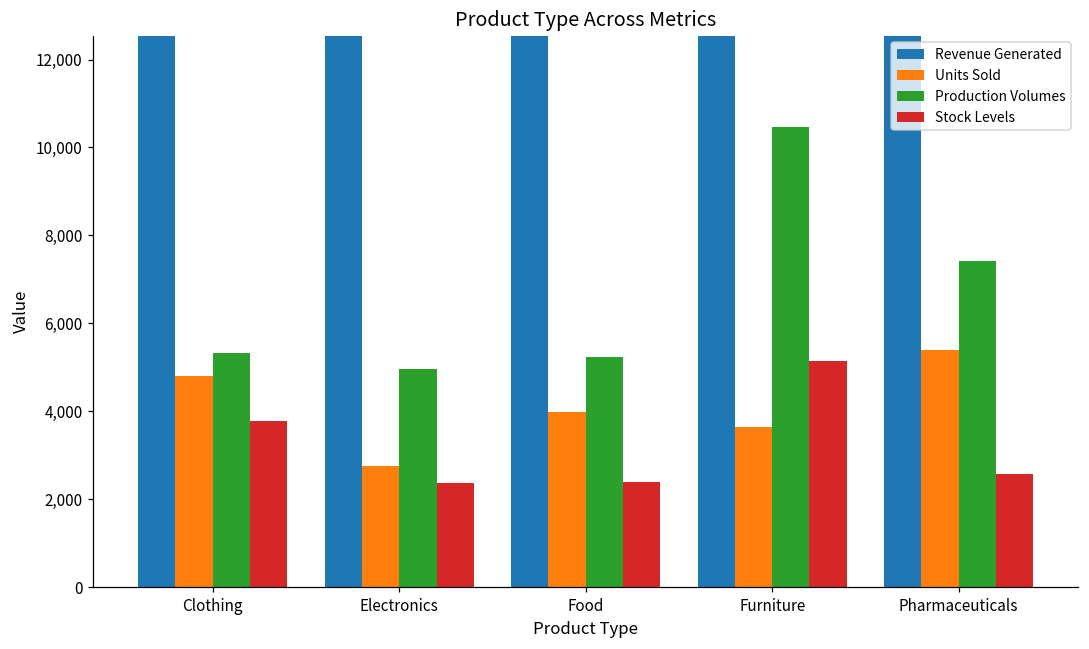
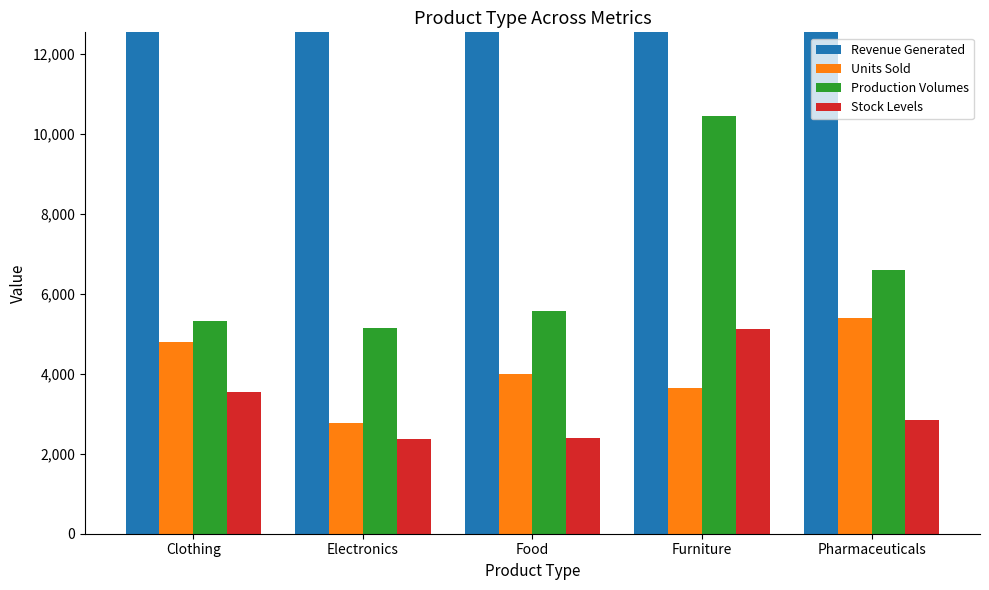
Stock Levels, Clothing: 3,800 -> 3,500
Production Volumes, Electronics: 5,000 -> 5,200
Production Volumes, Food: 5,200 -> 5,600
Production Volumes, Pharmaceuticals: 7,400 -> 6,600
Stock Levels, Pharmaceuticals: 2,600 -> 2,800
